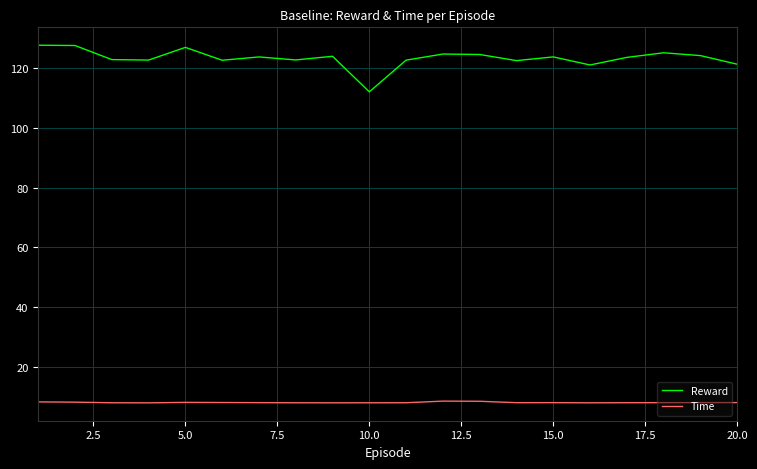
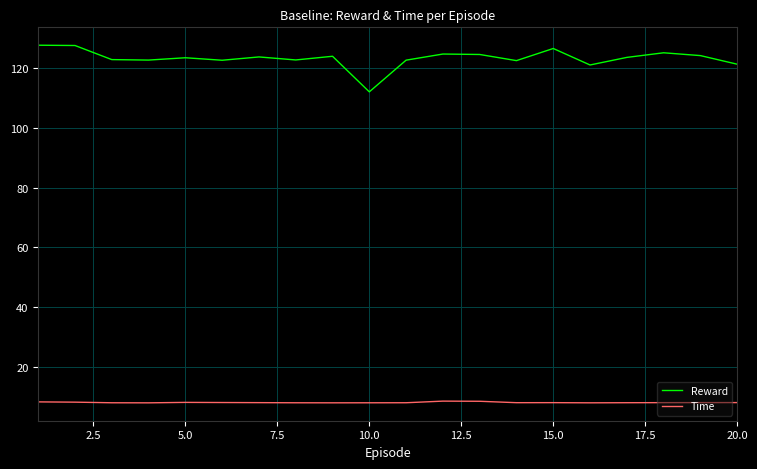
Reward, 5.0: 127 -> 124
Reward, 15.0: 124 -> 127
